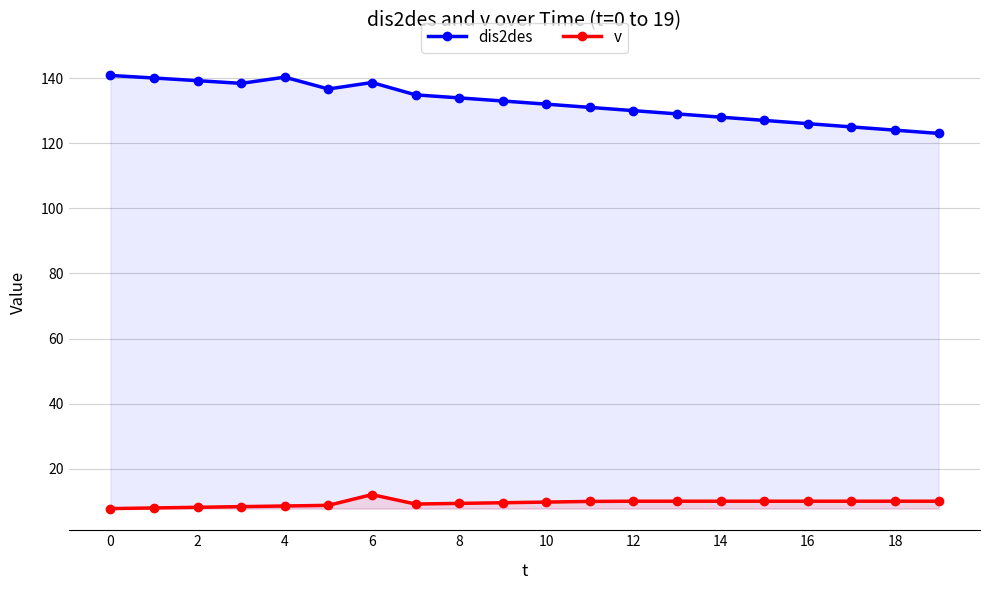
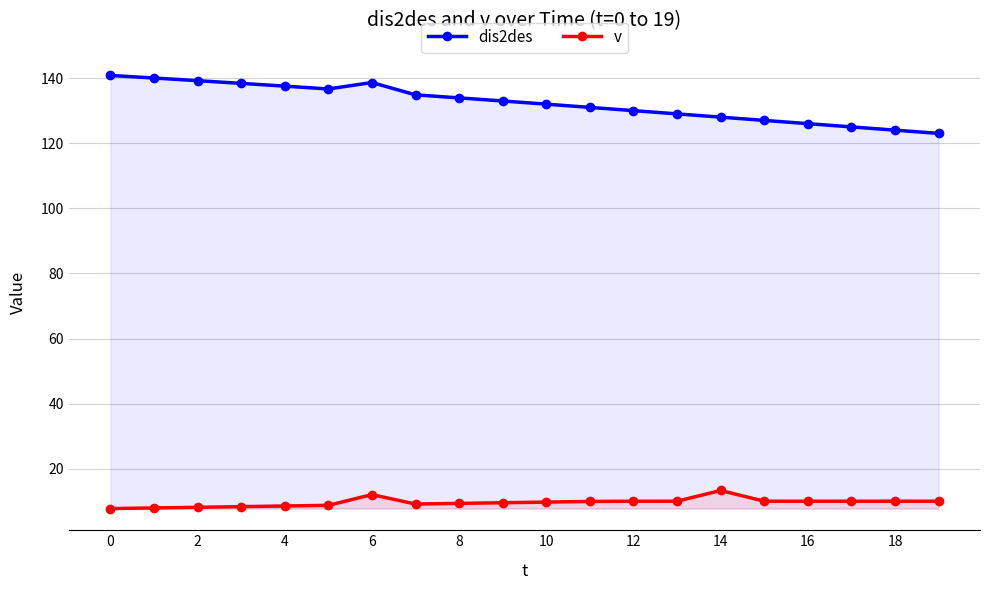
dis2des, 4: 140 -> 138
v, 14: 10 -> 13
